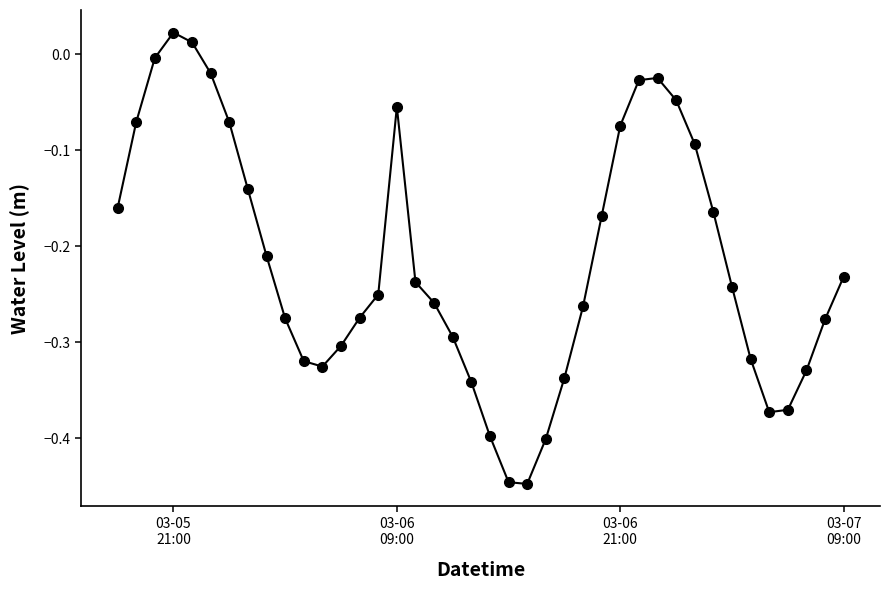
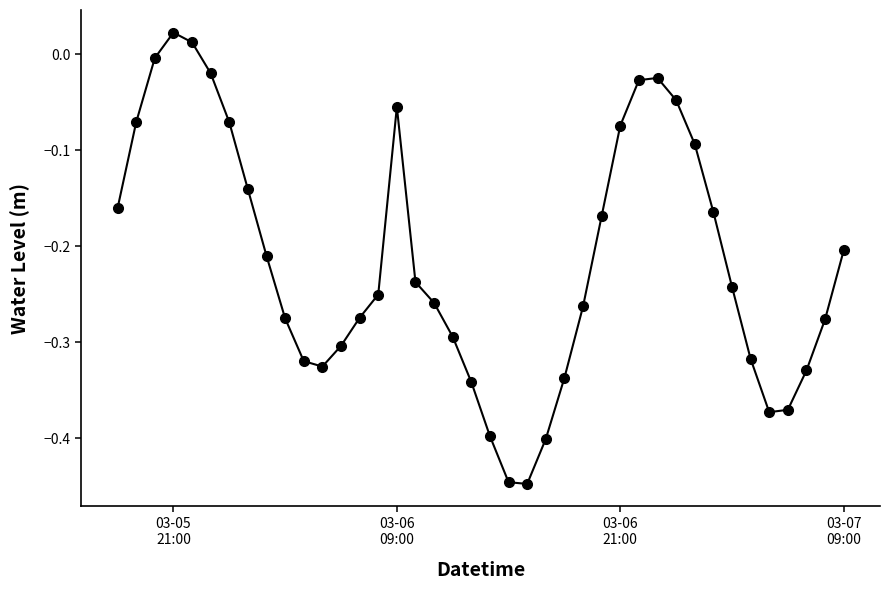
03-07 09:00: -0.23 -> -0.20
